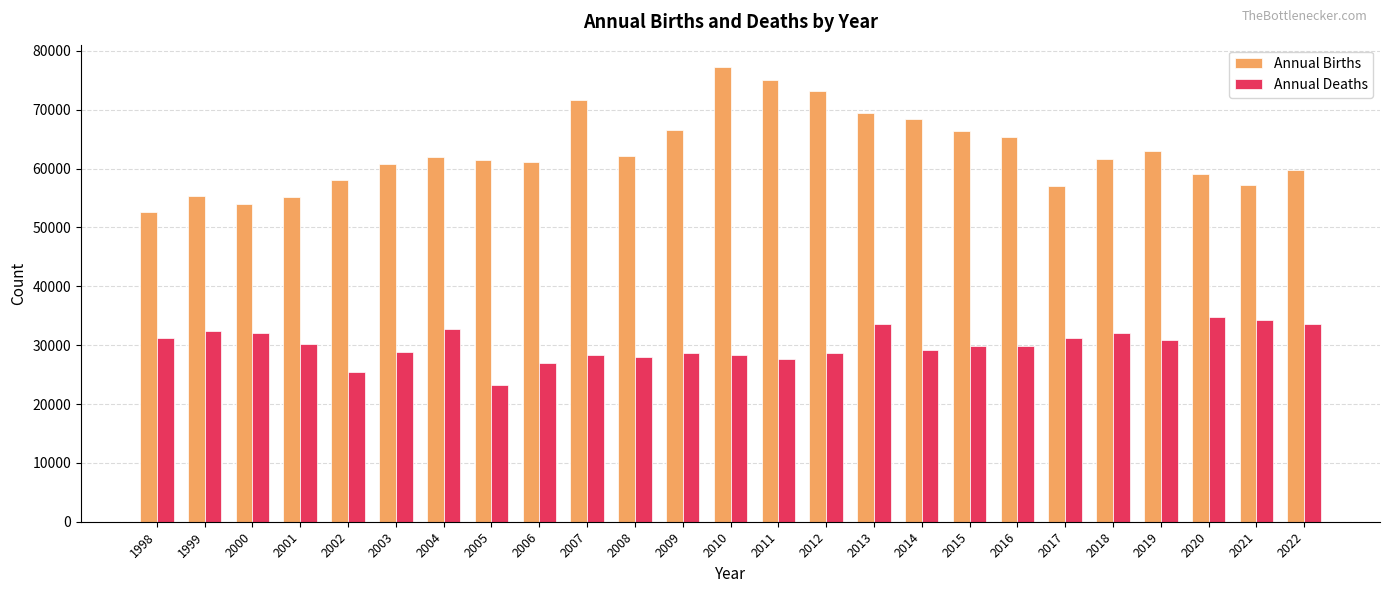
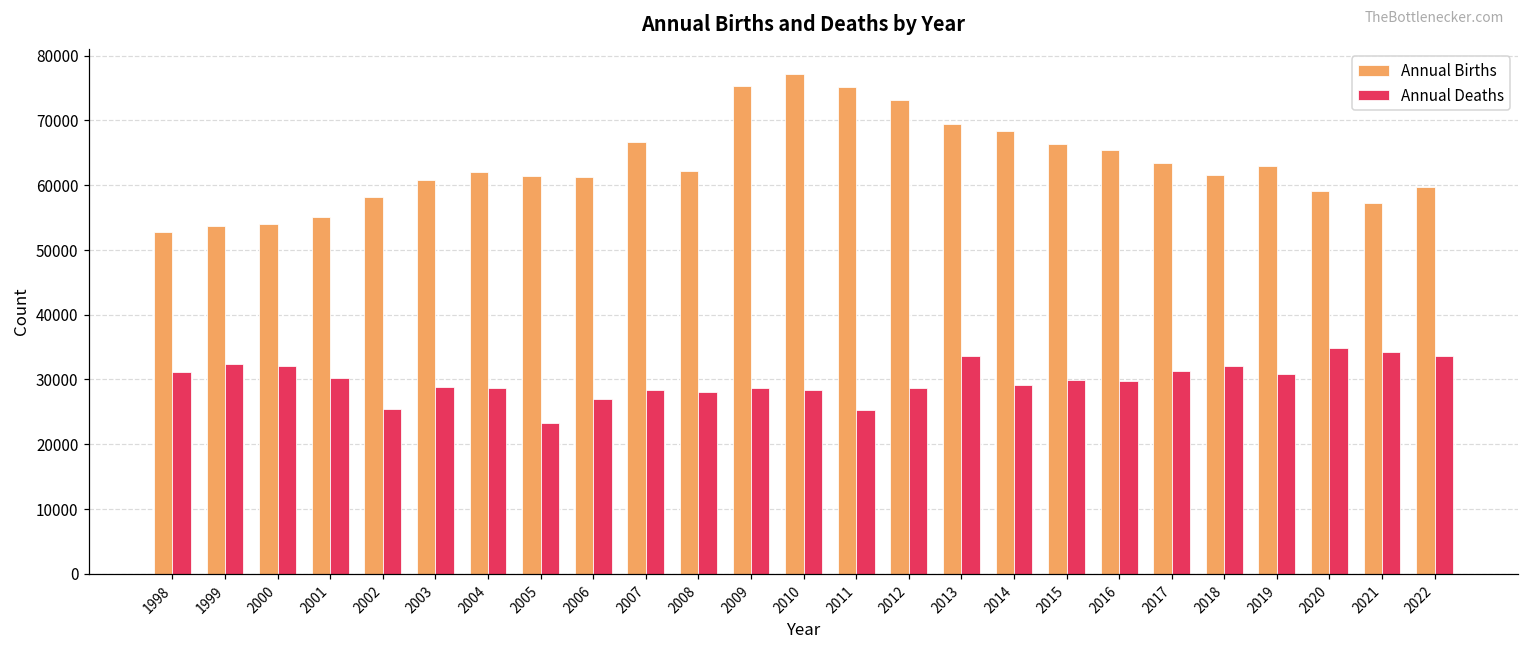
Annual Births, 1999: 55000 -> 54000
Annual Deaths, 2004: 33000 -> 29000
Annual Births, 2007: 72000 -> 67000
Annual Births, 2009: 67000 -> 75000
Annual Deaths, 2011: 28000 -> 25000
Annual Births, 2017: 57000 -> 63000
